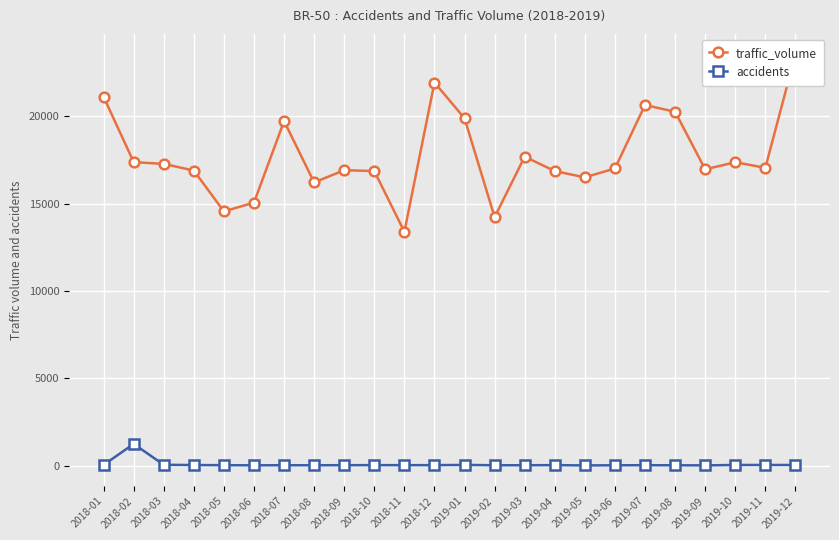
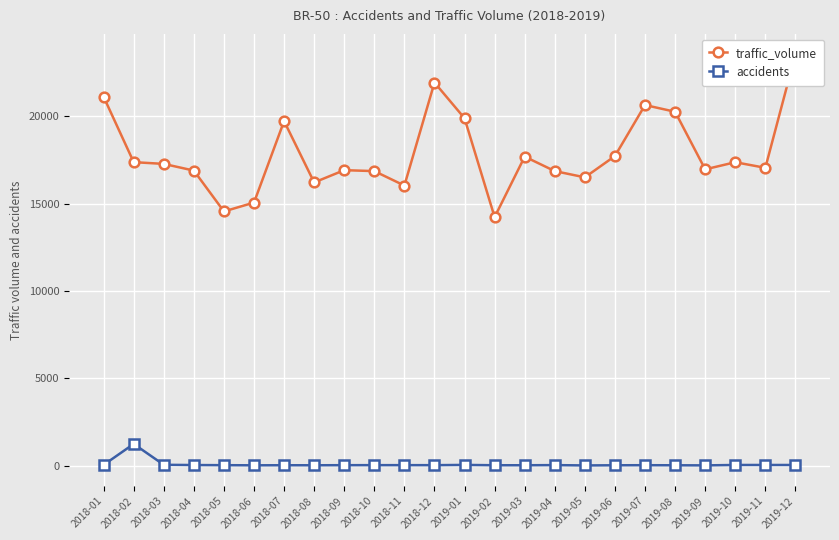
traffic_volume, 2018-11: 13400 -> 16000
traffic_volume, 2019-06: 17000 -> 17700
